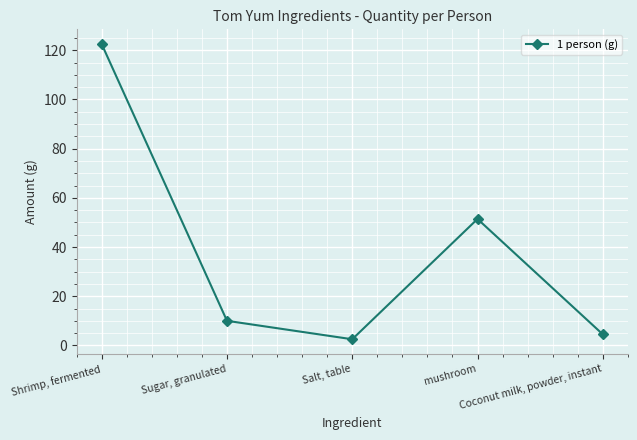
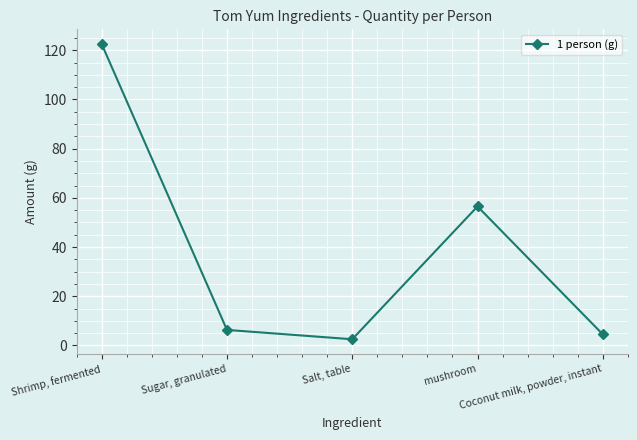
Sugar, granulated: 10 -> 6
mushroom: 51 -> 57
